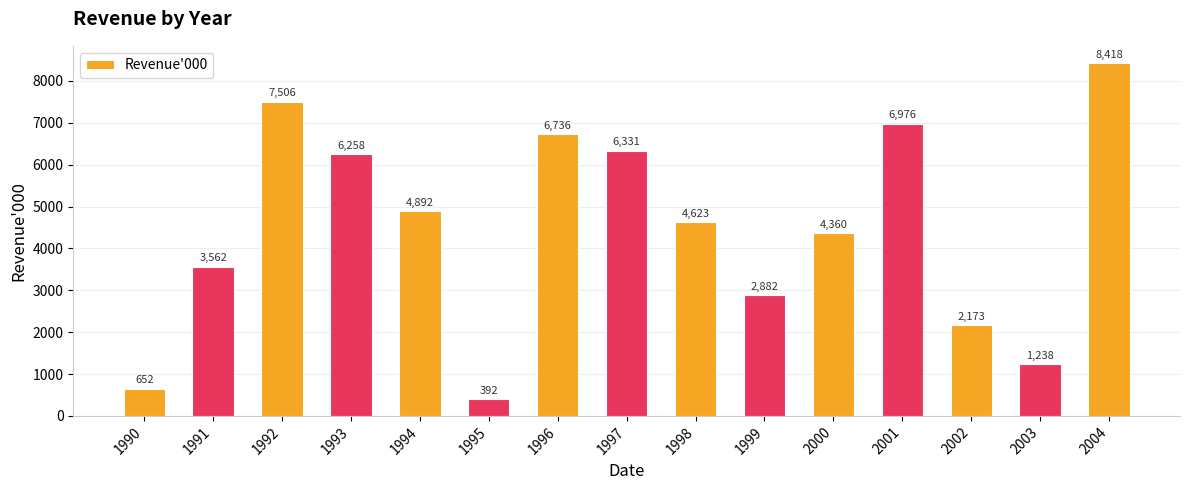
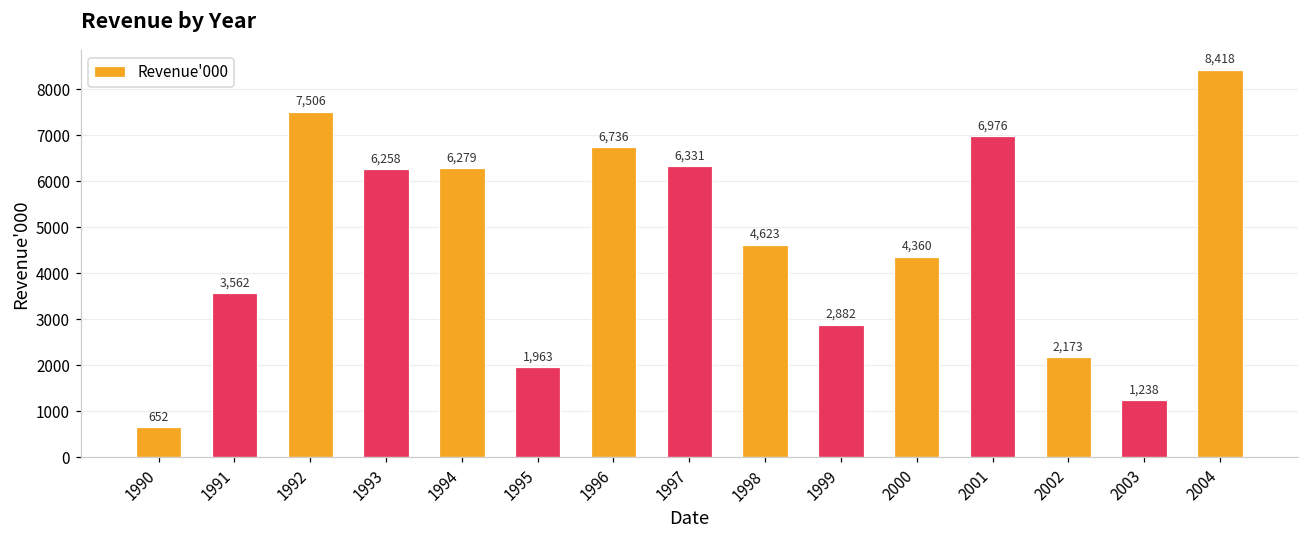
1994: 4,892 -> 6,279
1995: 392 -> 1,963
